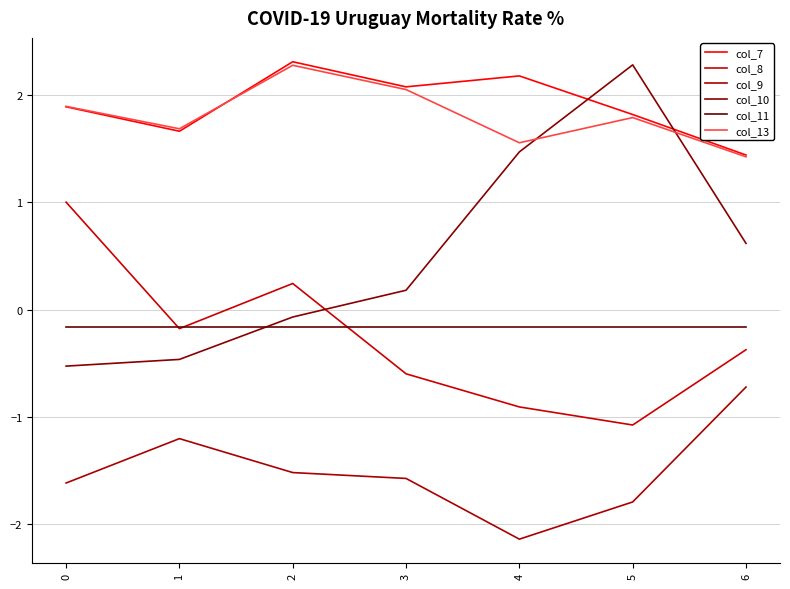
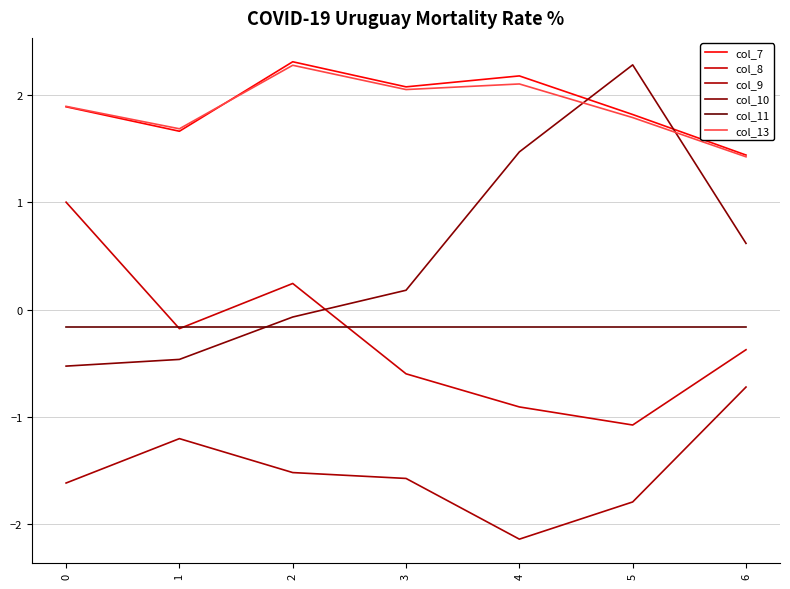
col_13, 4: 1.56 -> 2.11
